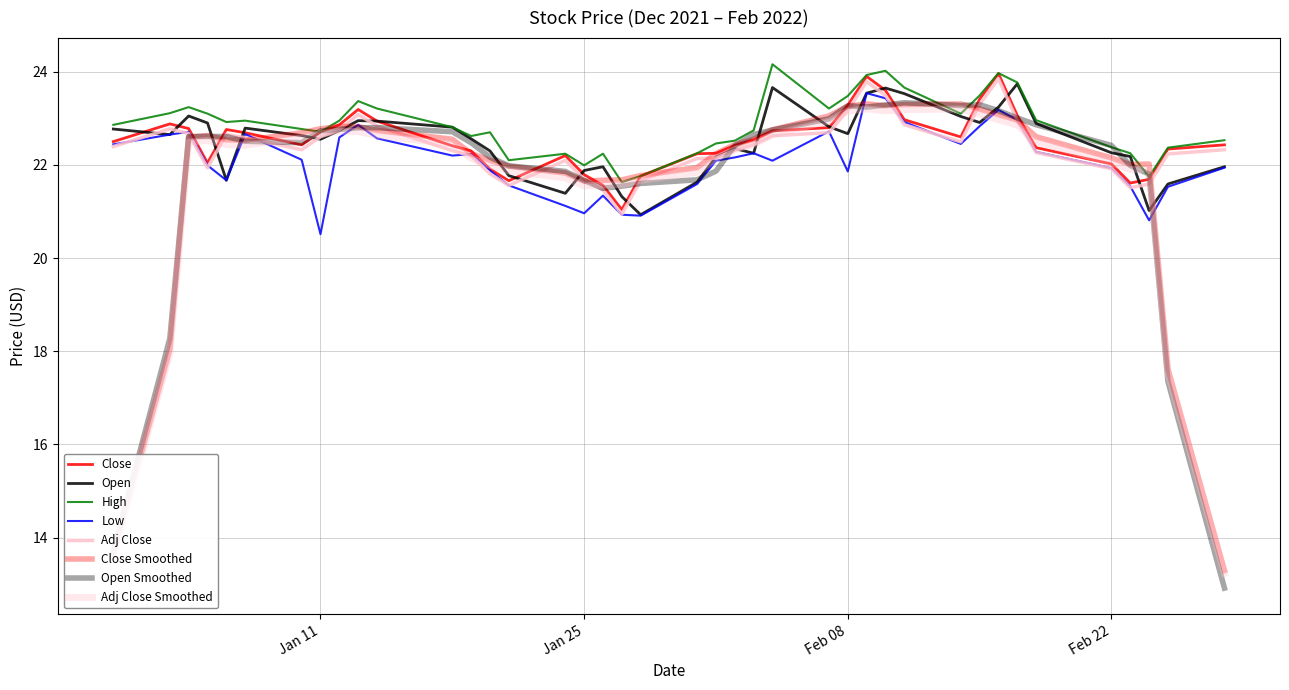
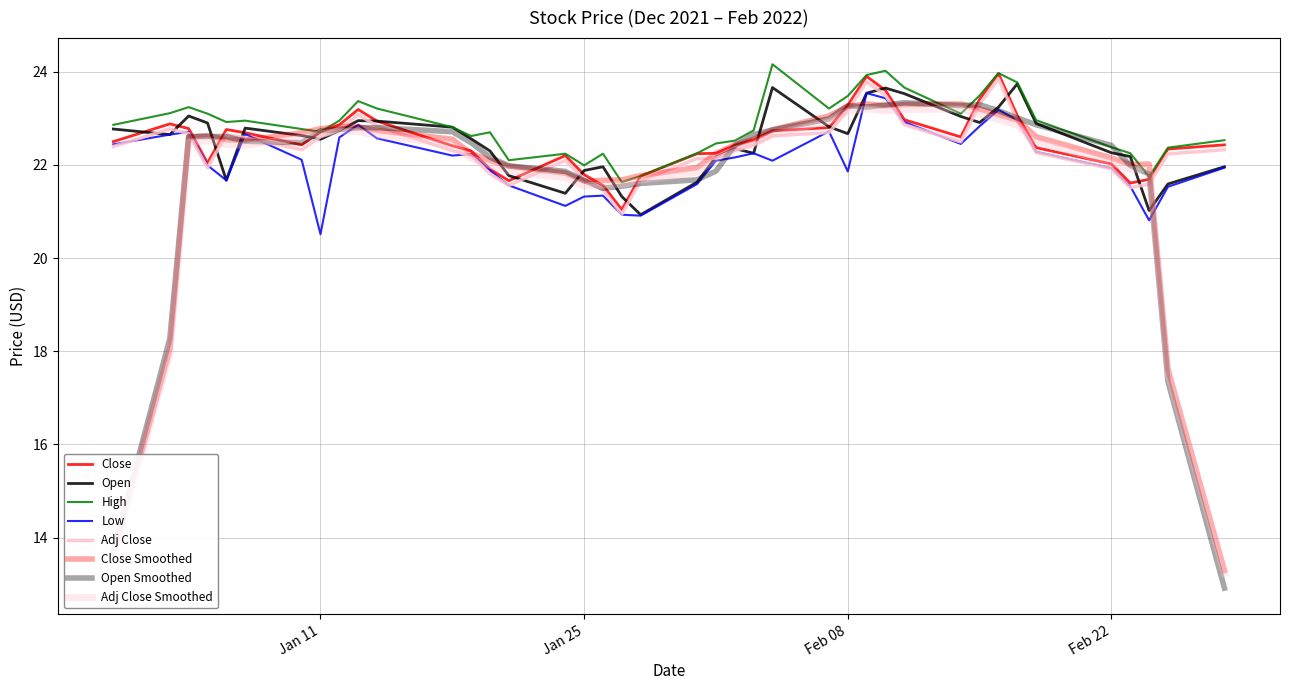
Low, Jan 25: 21.0 -> 21.3
